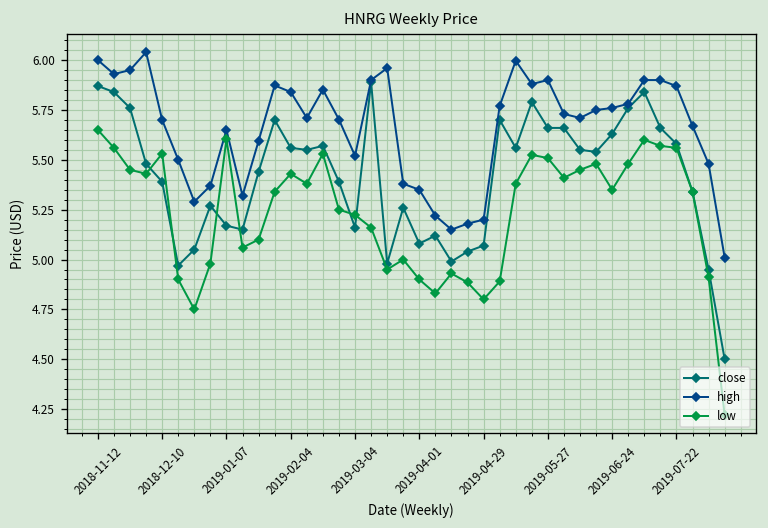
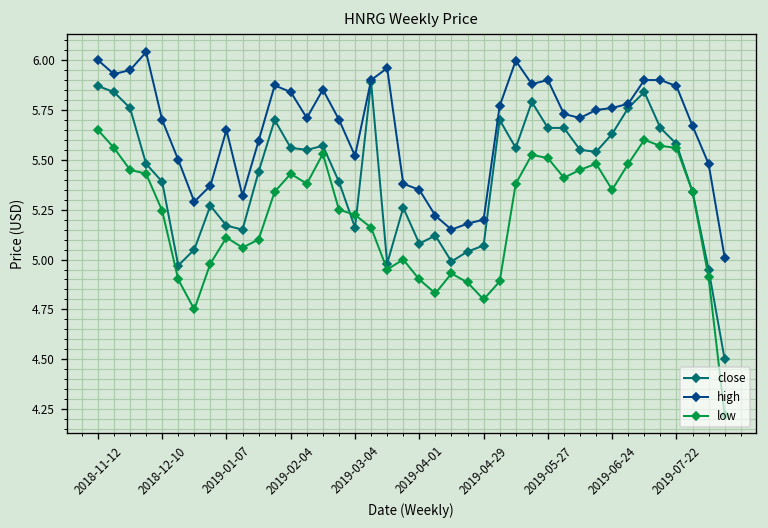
low, 2018-12-10: 5.53 -> 5.24
low, 2019-01-07: 5.60 -> 5.11
